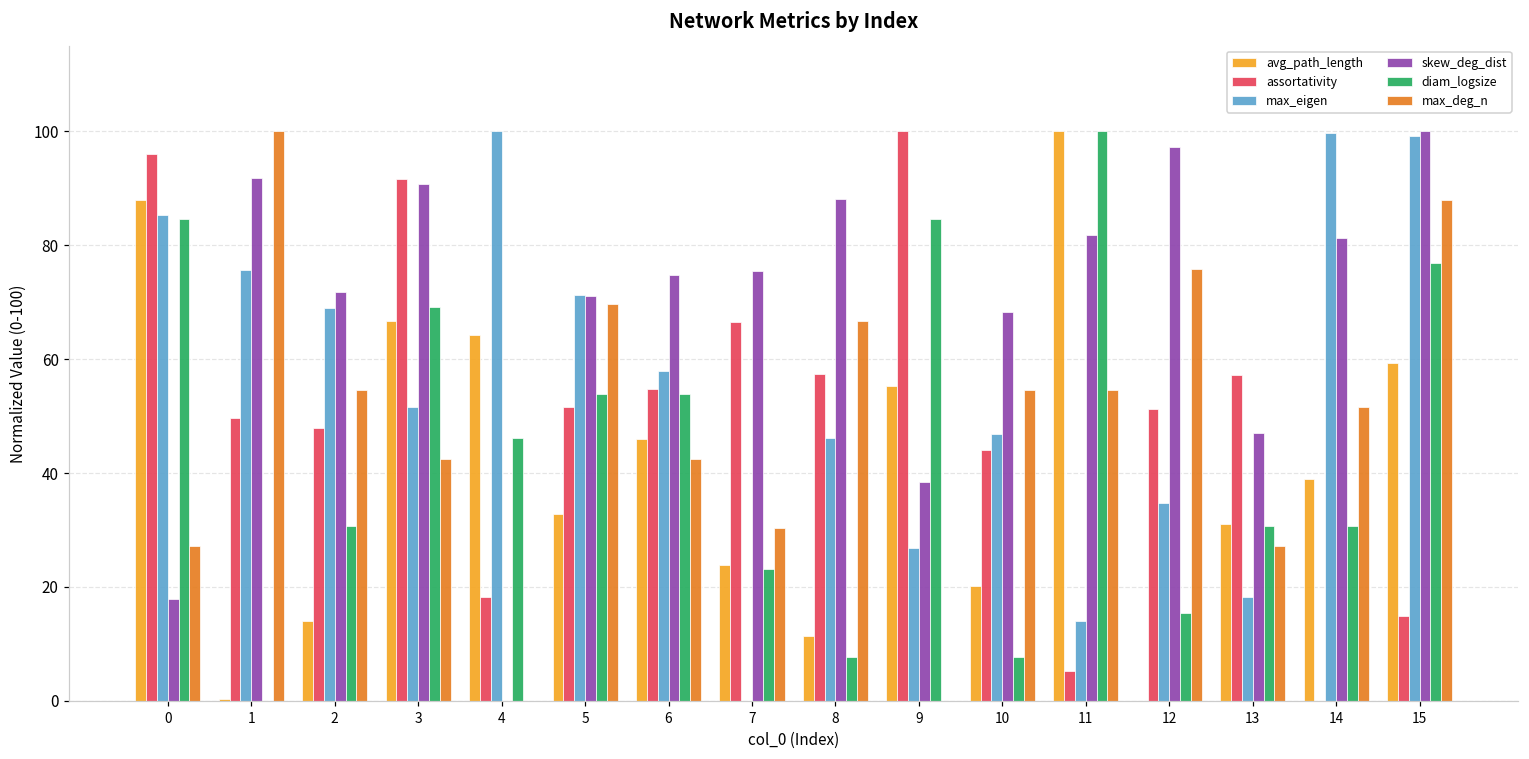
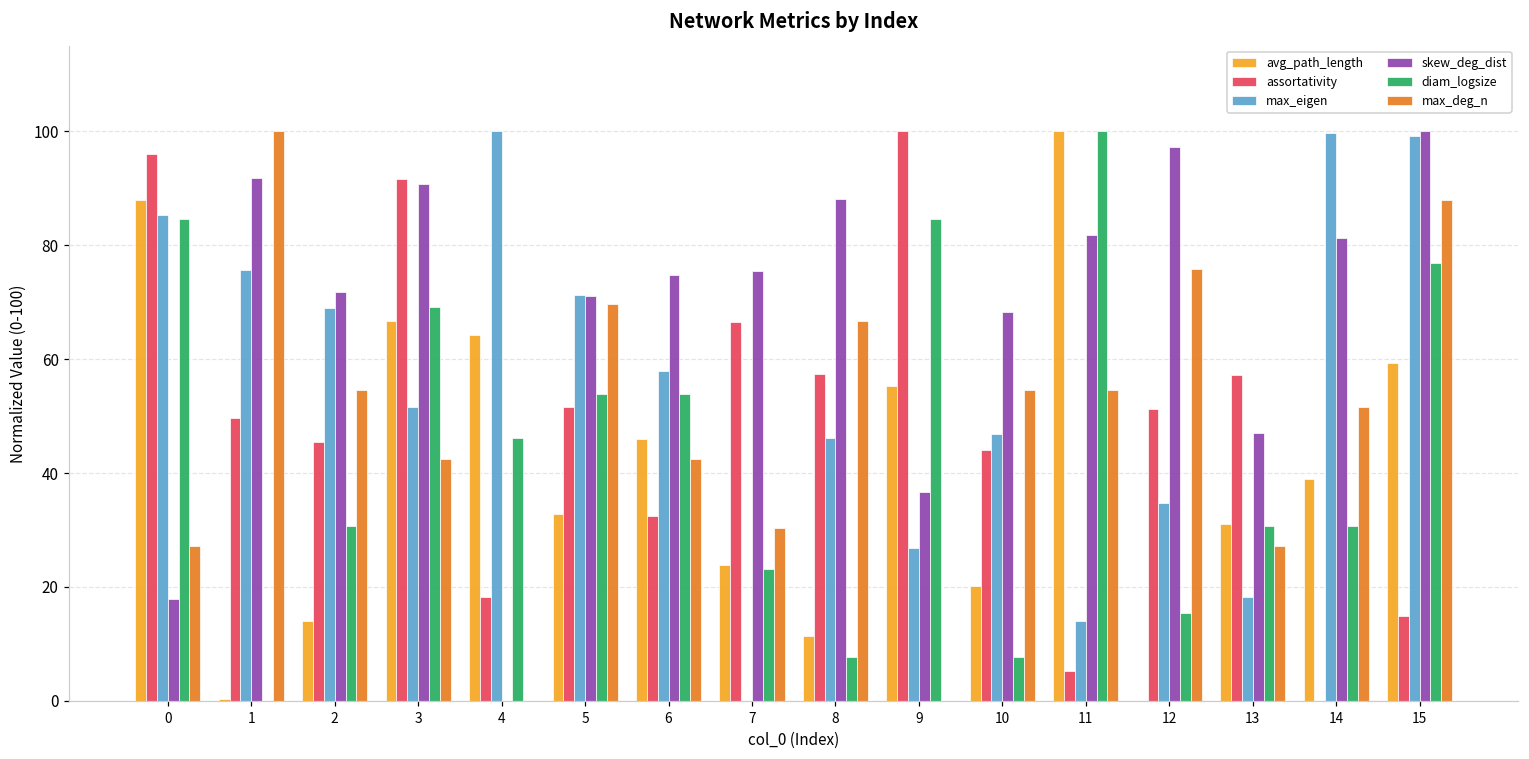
assortativity, 2: 48 -> 45
assortativity, 6: 55 -> 33
skew_deg_dist, 9: 38 -> 37
